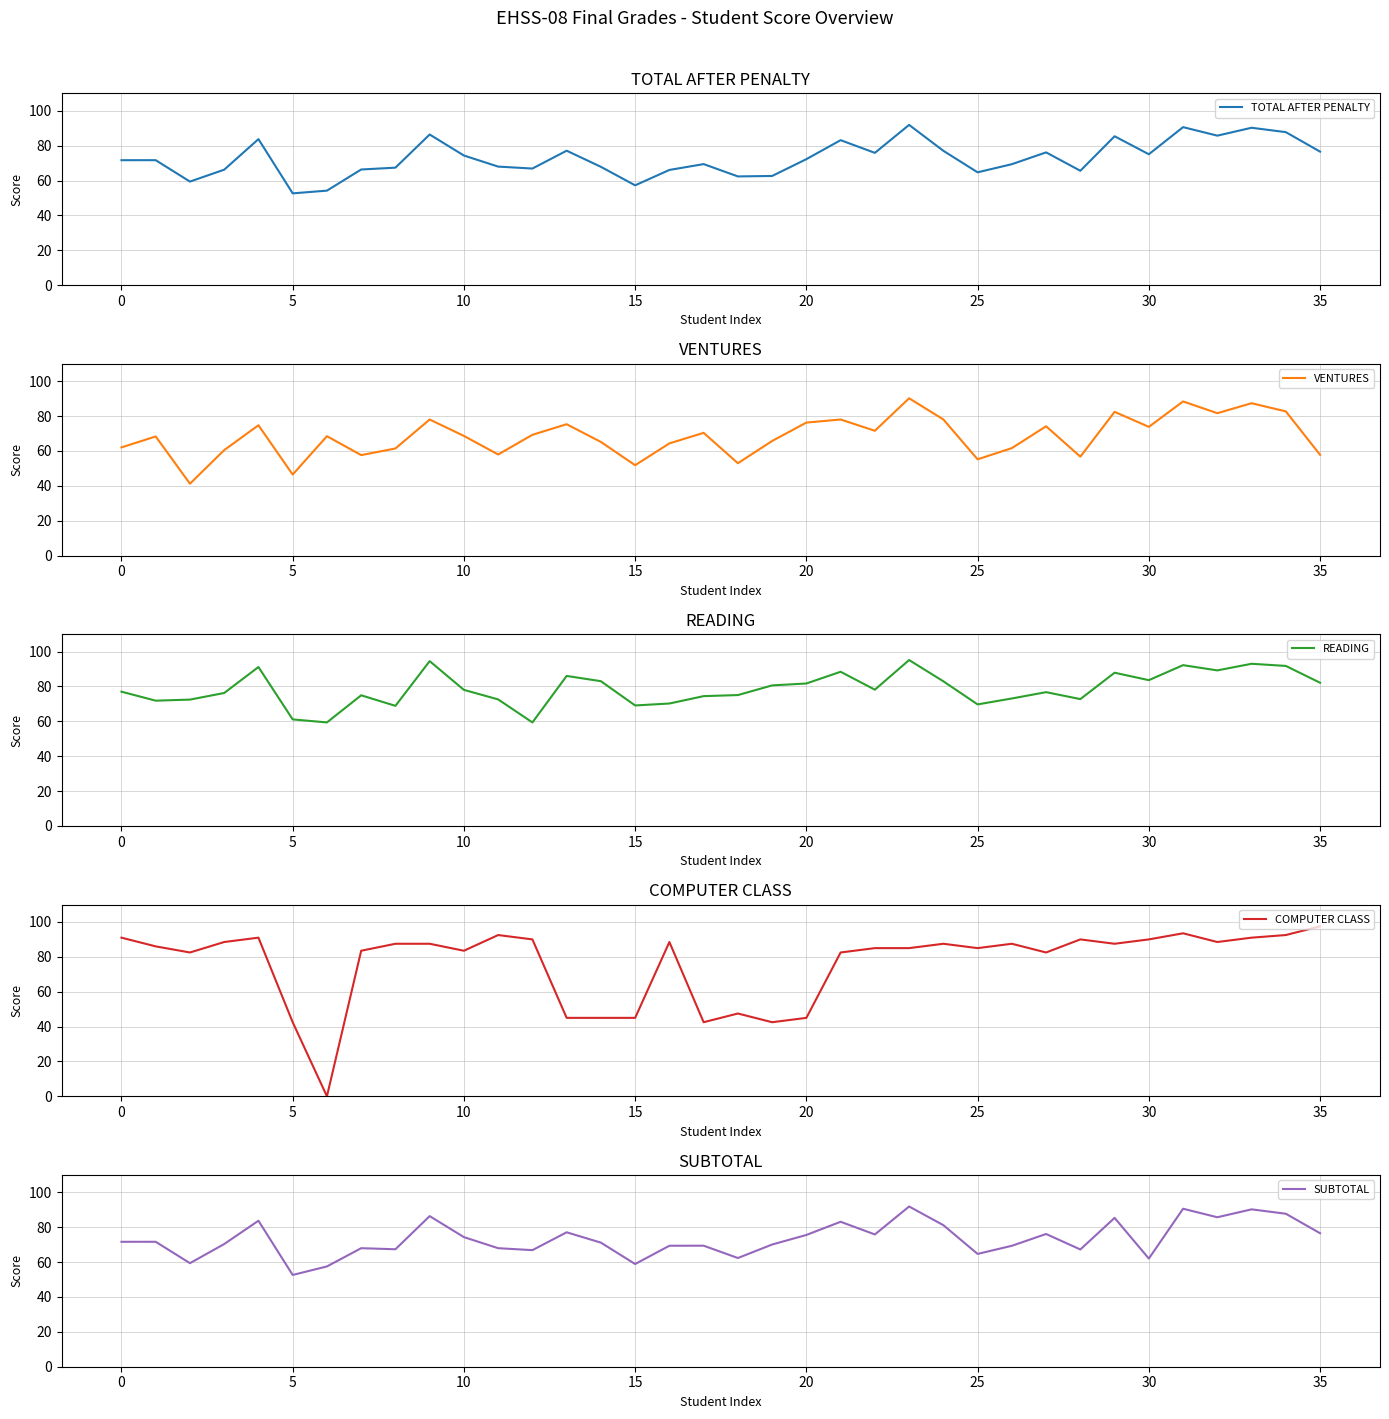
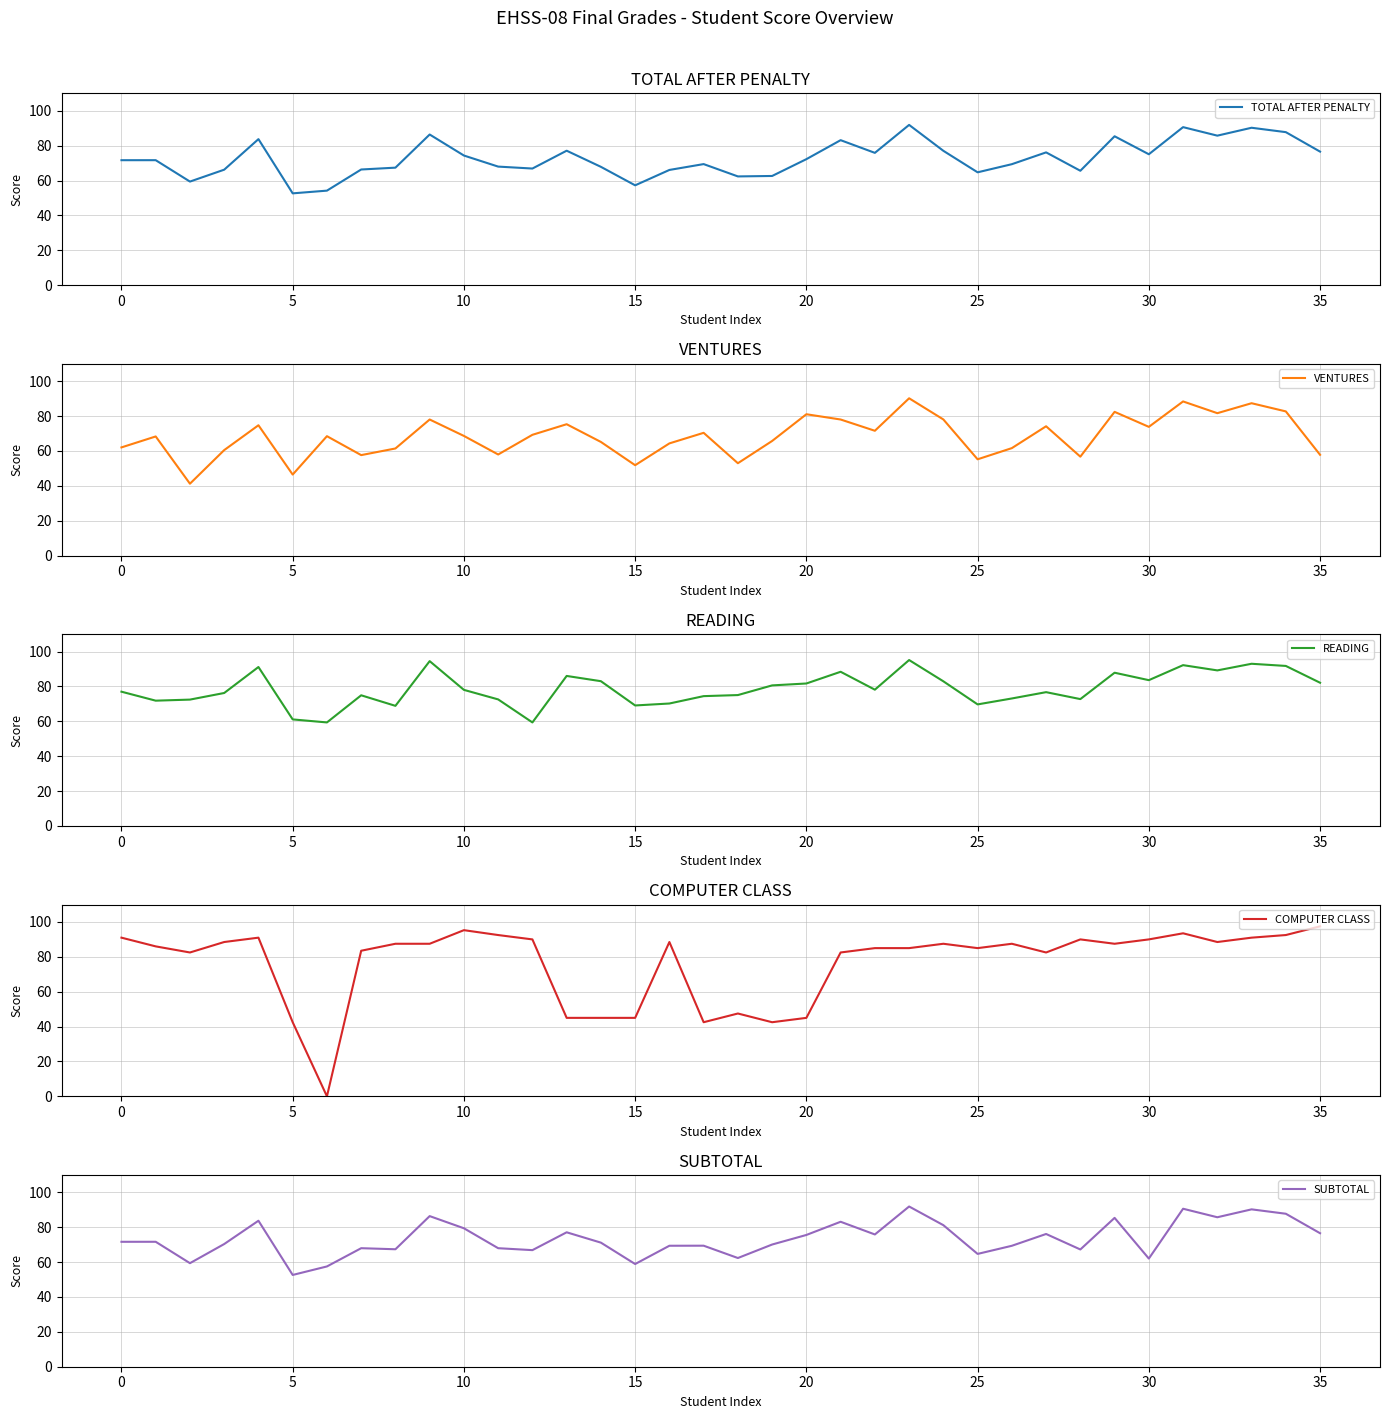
VENTURES, 20: 76 -> 81
COMPUTER CLASS, 10: 84 -> 95
SUBTOTAL, 10: 74 -> 79
